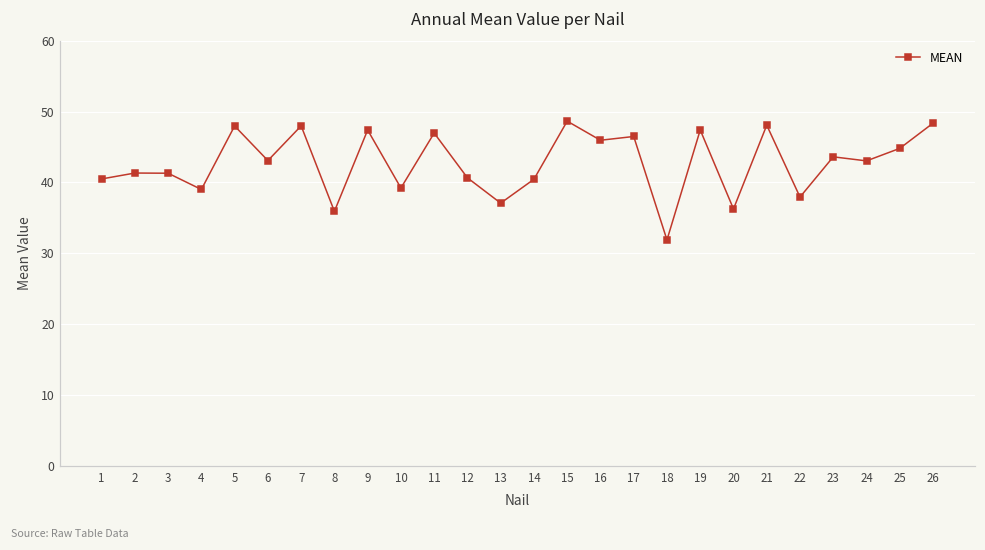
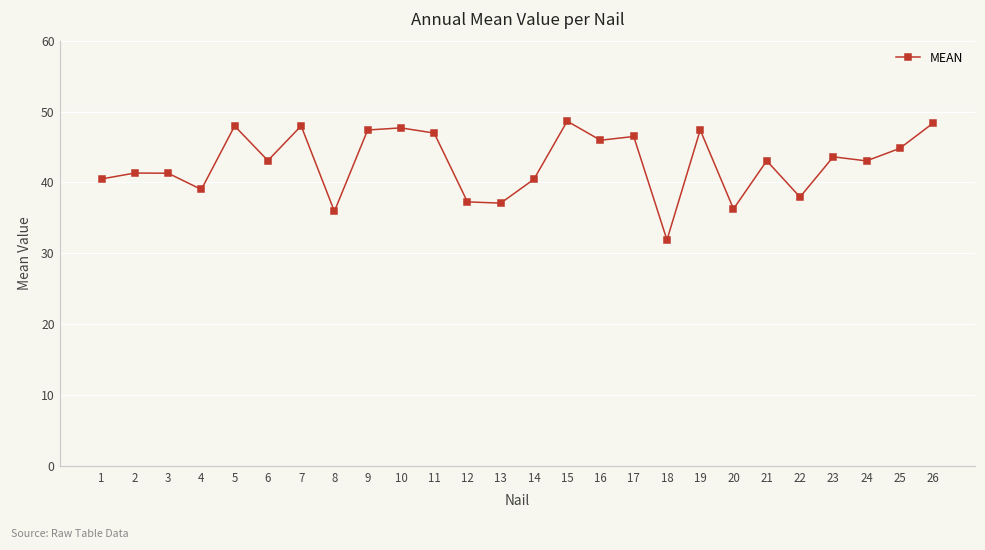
10: 39 -> 48
12: 41 -> 37
21: 48 -> 43
